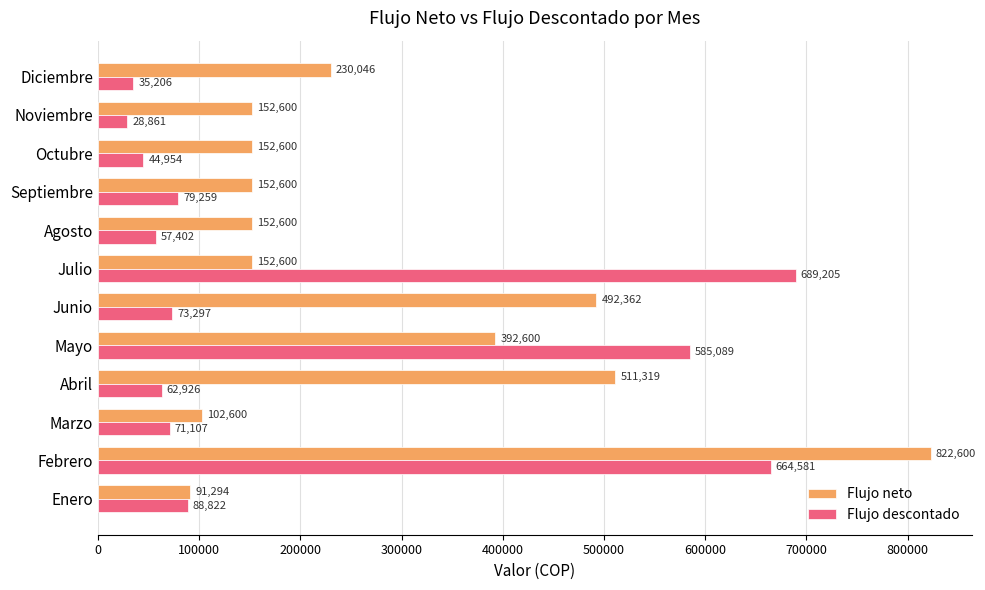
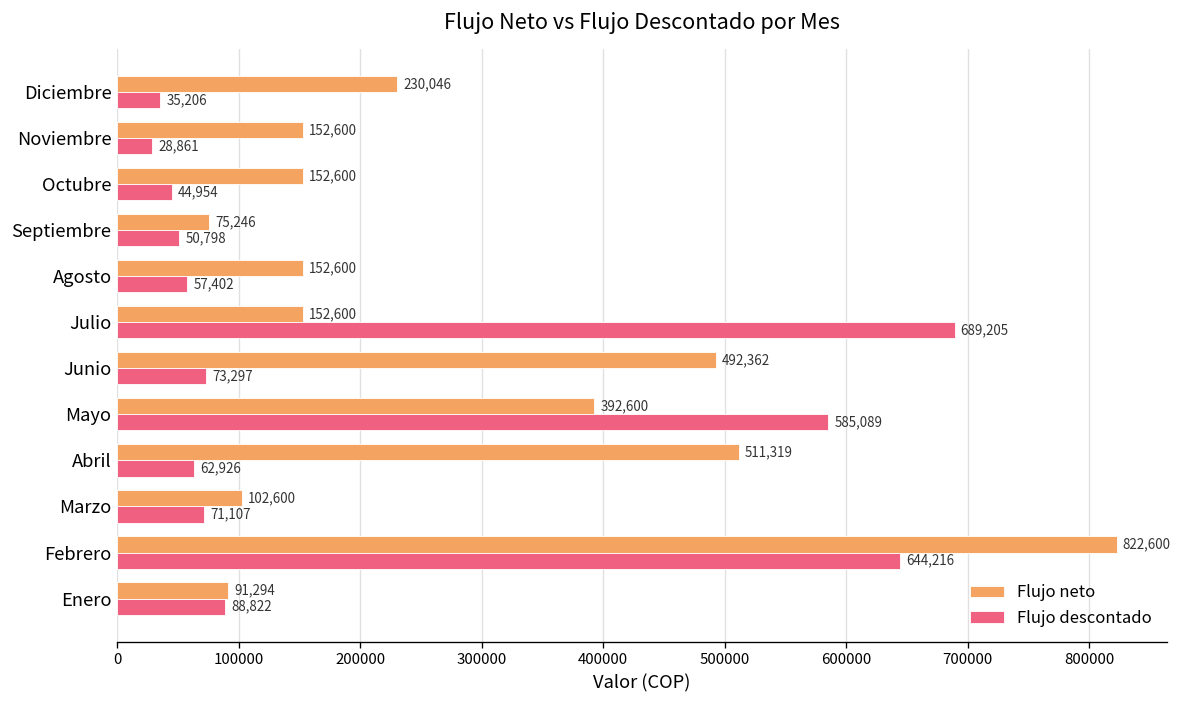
Flujo neto, Septiembre: 152,600 -> 75,246
Flujo descontado, Septiembre: 79,259 -> 50,798
Flujo descontado, Febrero: 664,581 -> 644,216
